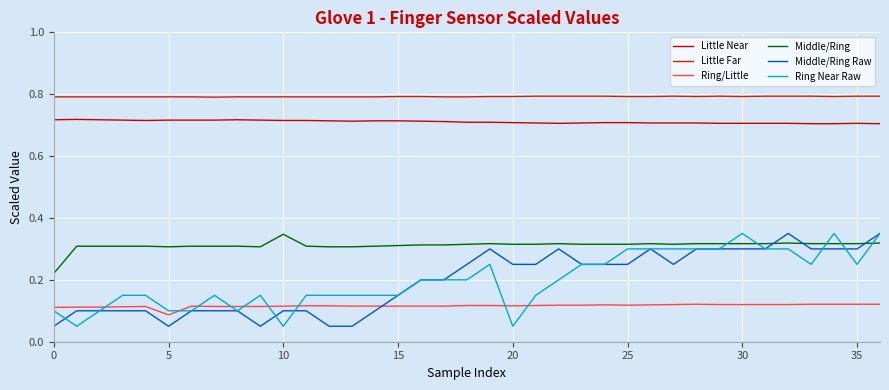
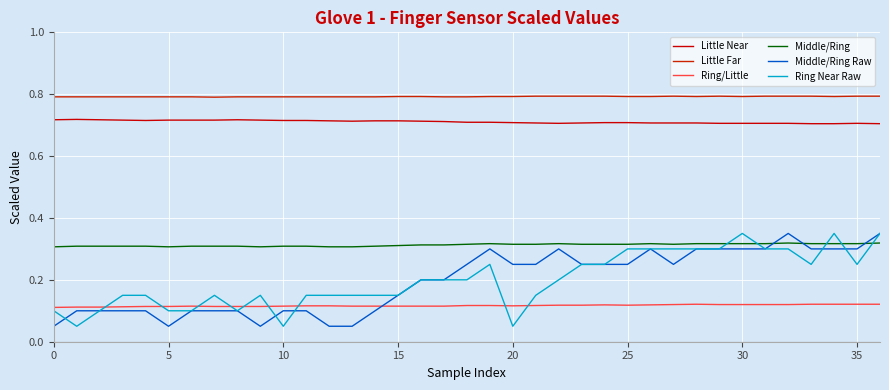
Middle/Ring, 0: 0.22 -> 0.31
Ring/Little, 5: 0.09 -> 0.11
Middle/Ring, 10: 0.35 -> 0.31
